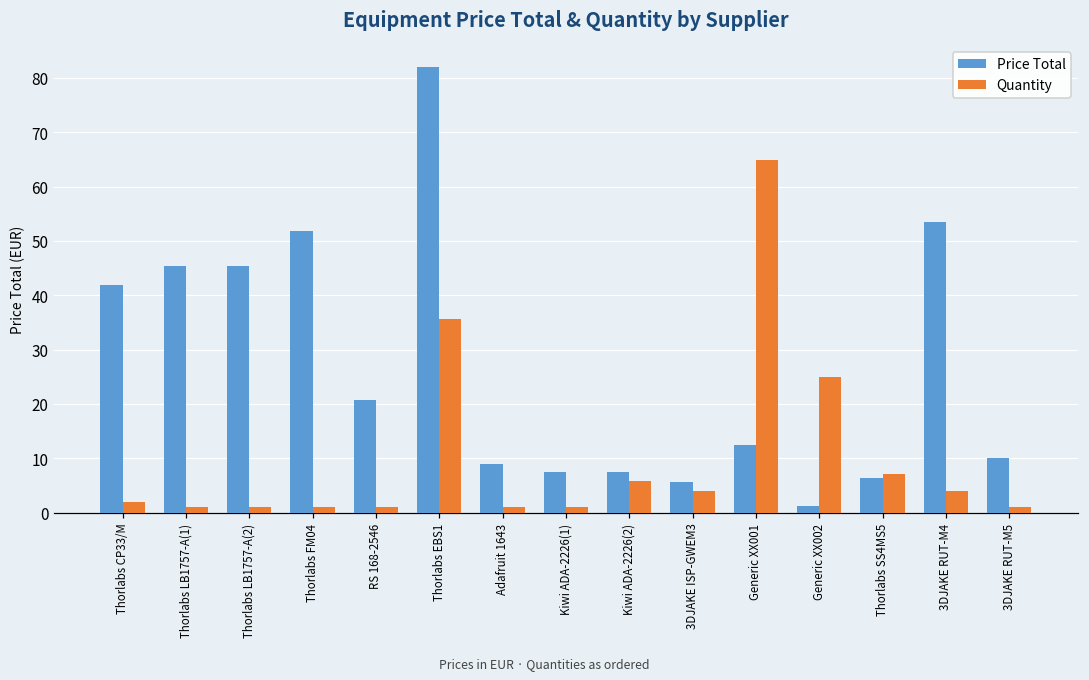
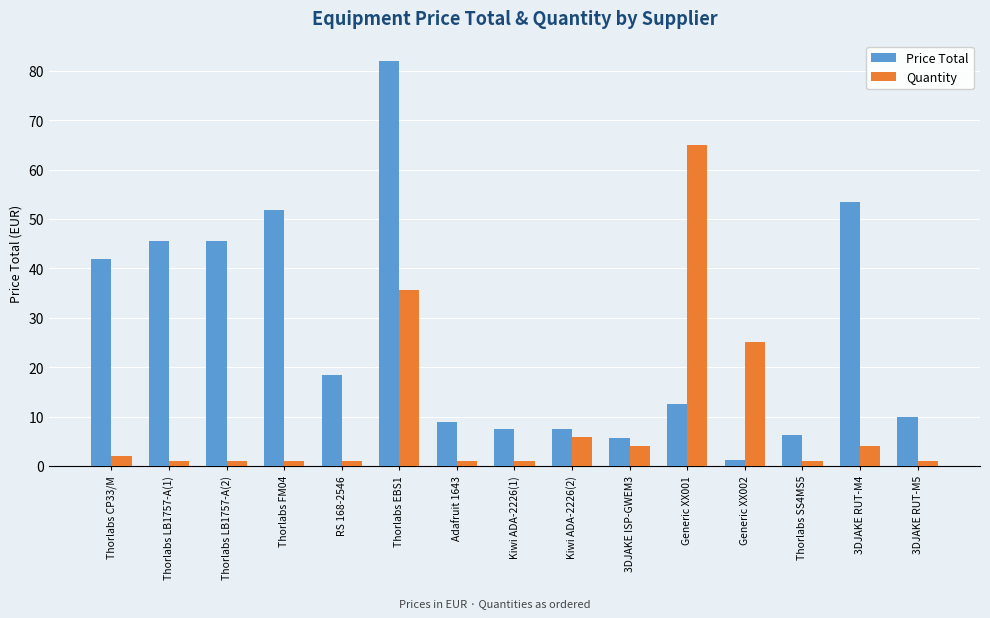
Price Total, RS 168-2546: 21 -> 18
Quantity, Thorlabs SS4MS5: 7 -> 1
